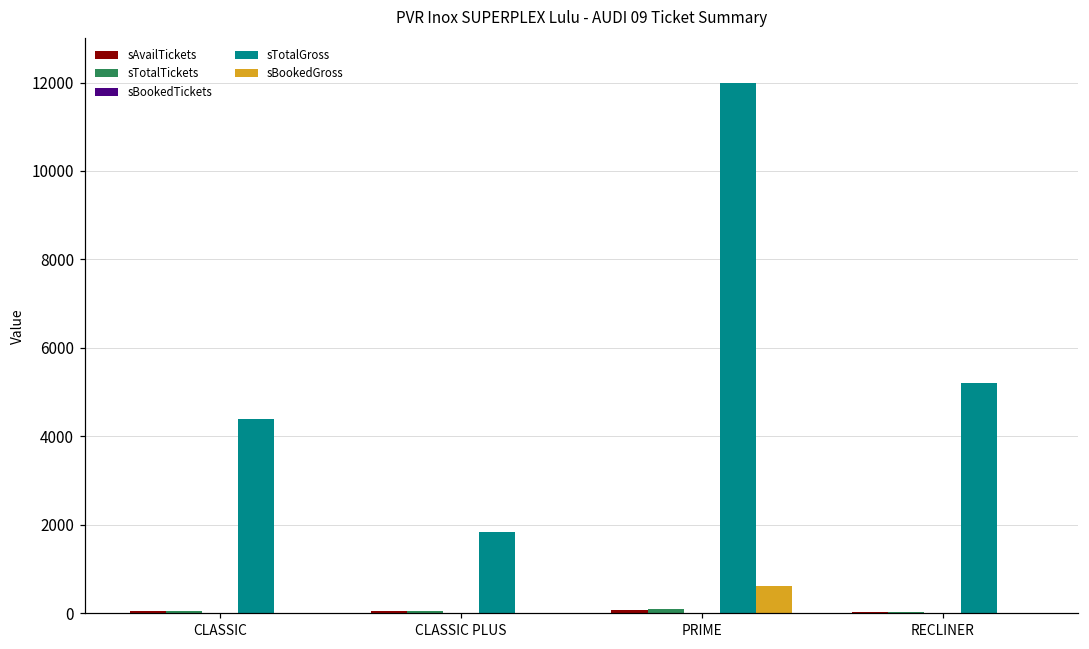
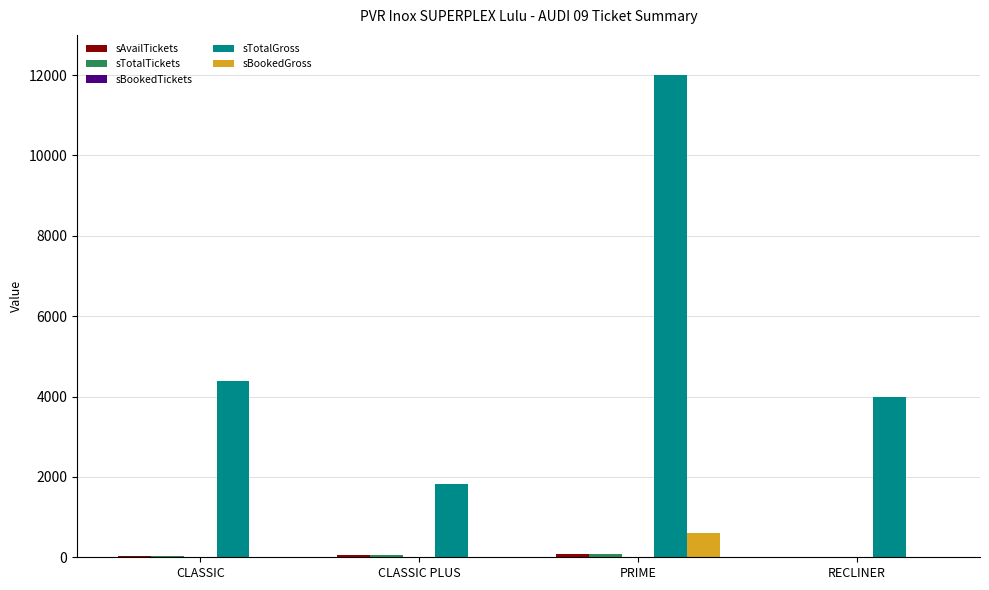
sTotalGross, RECLINER: 5200 -> 4000
